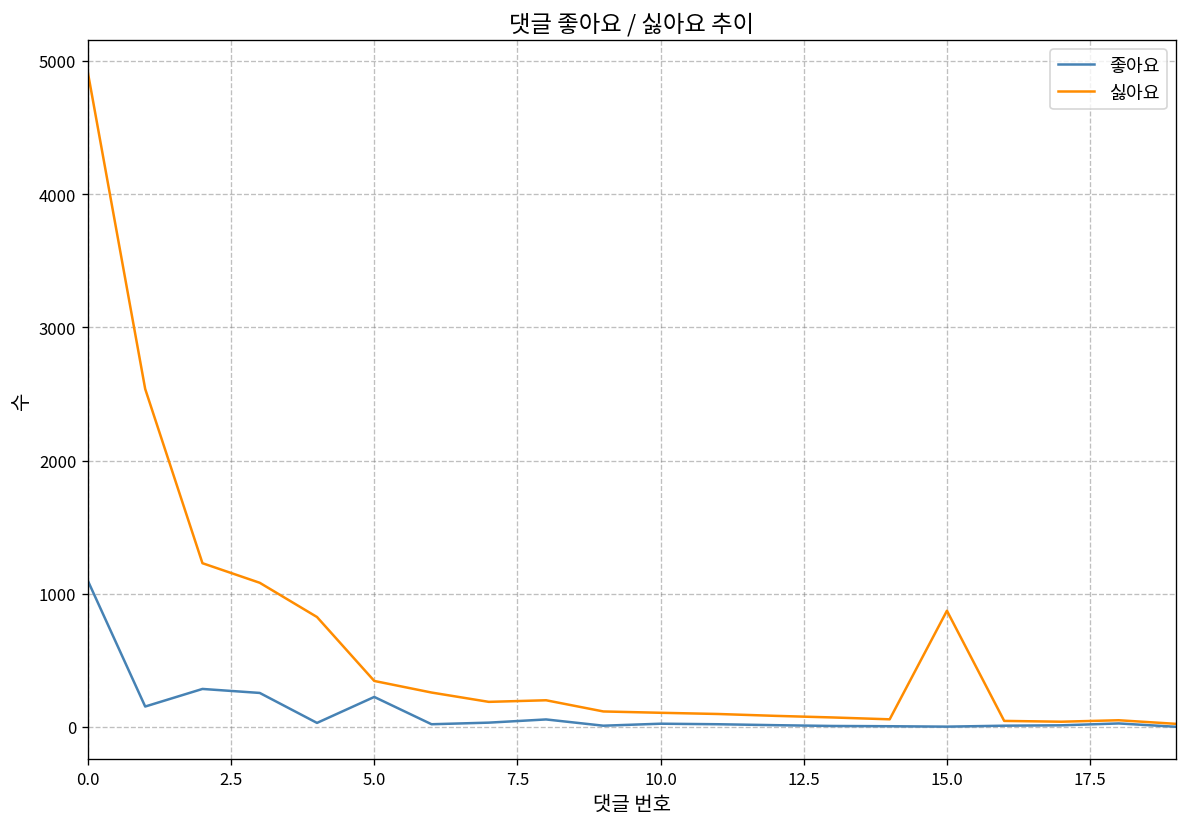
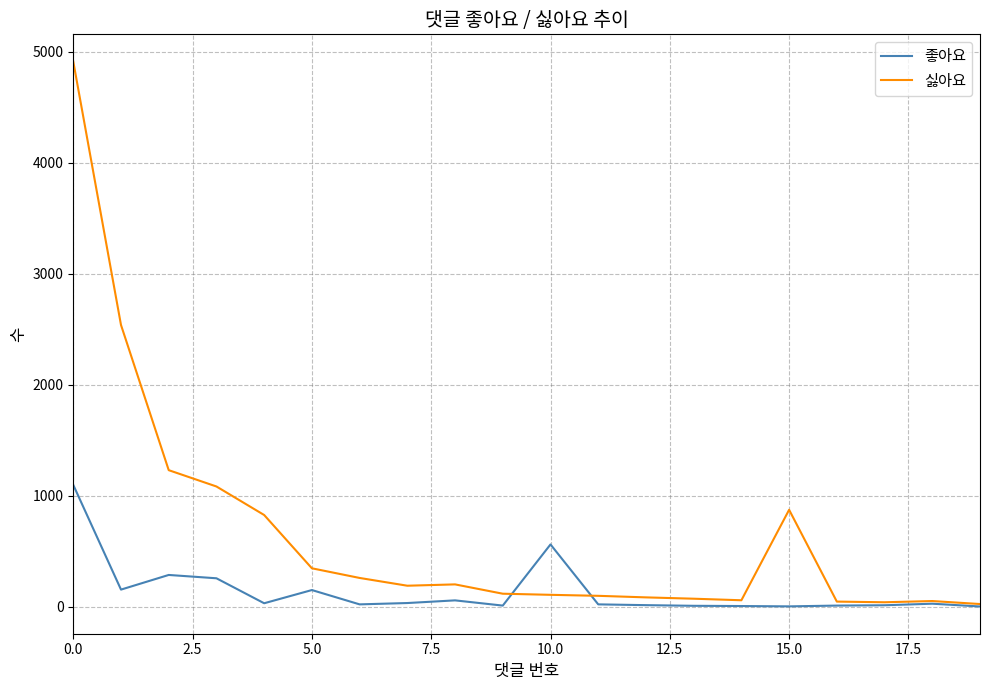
좋아요, 5.0: 230 -> 150
좋아요, 10.0: 20 -> 560
